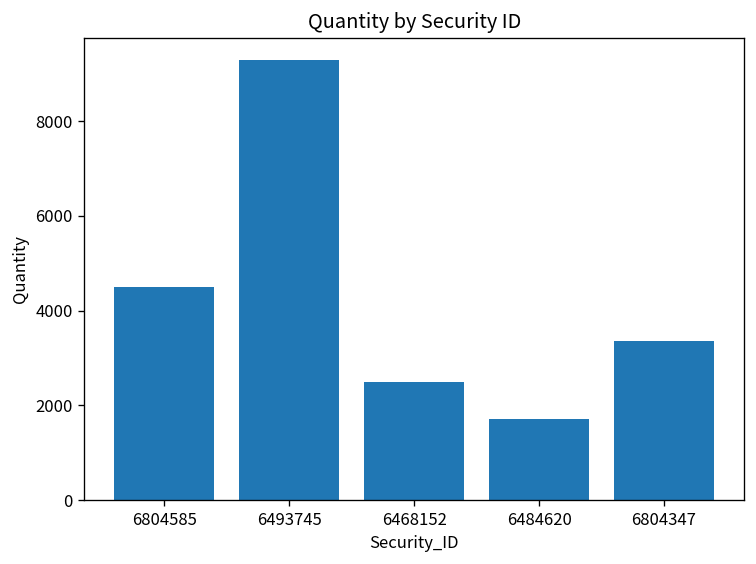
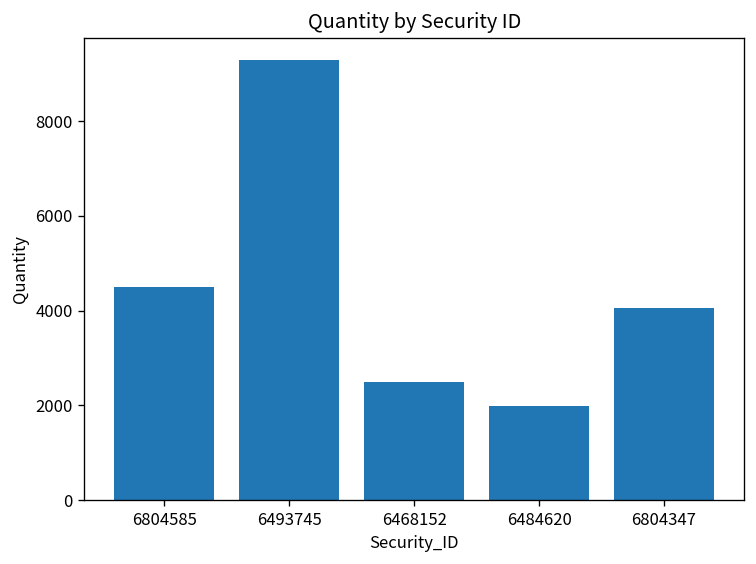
6484620: 1700 -> 2000
6804347: 3400 -> 4100
